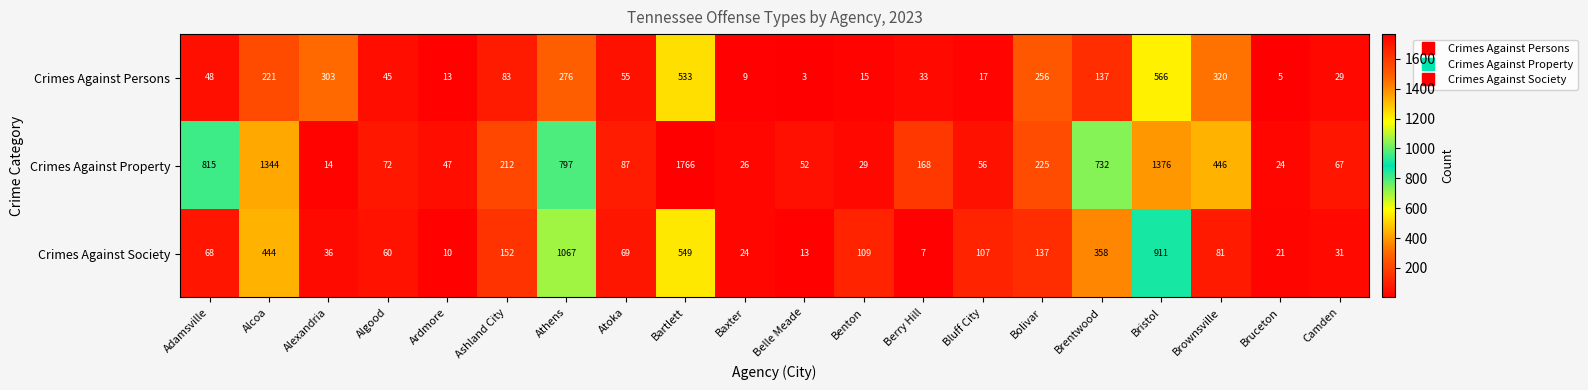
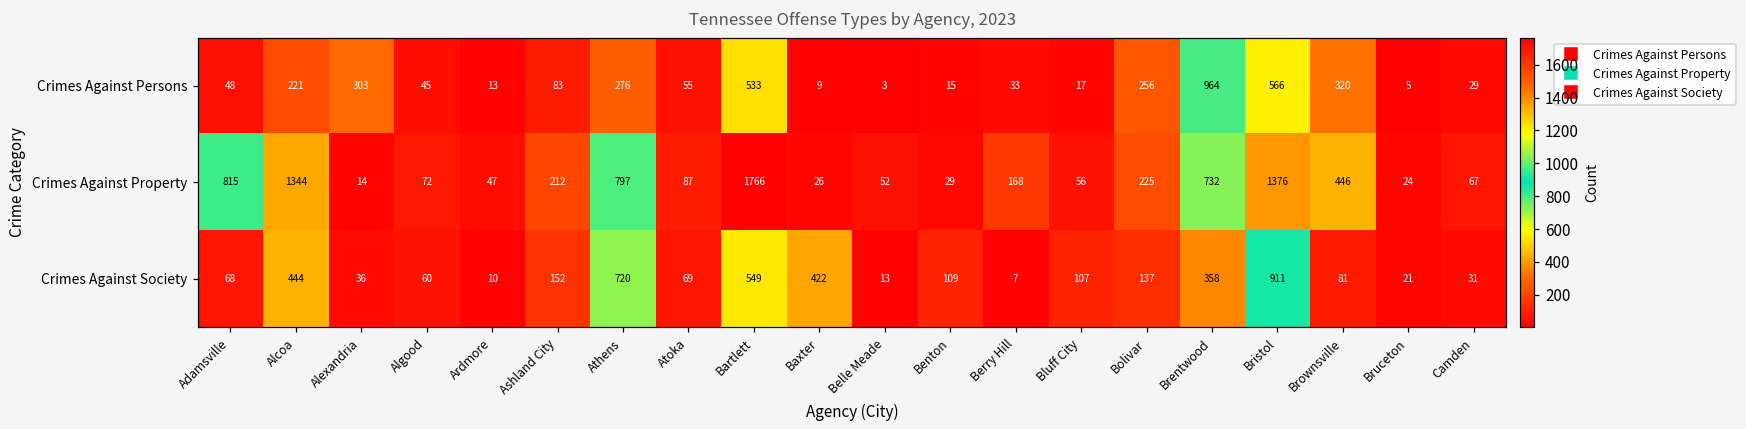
Crimes Against Persons, Brentwood: 137 -> 964
Crimes Against Society, Athens: 1067 -> 720
Crimes Against Society, Baxter: 24 -> 422
